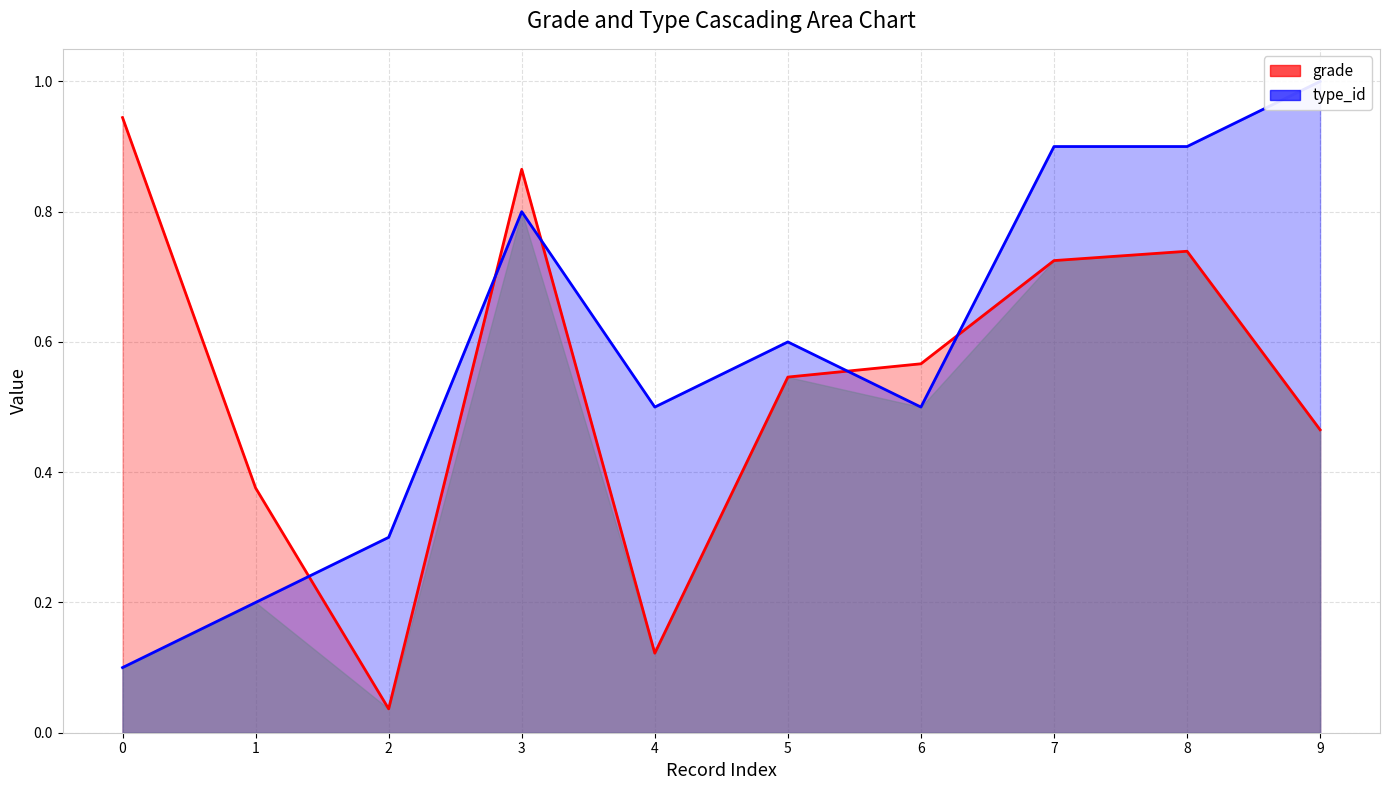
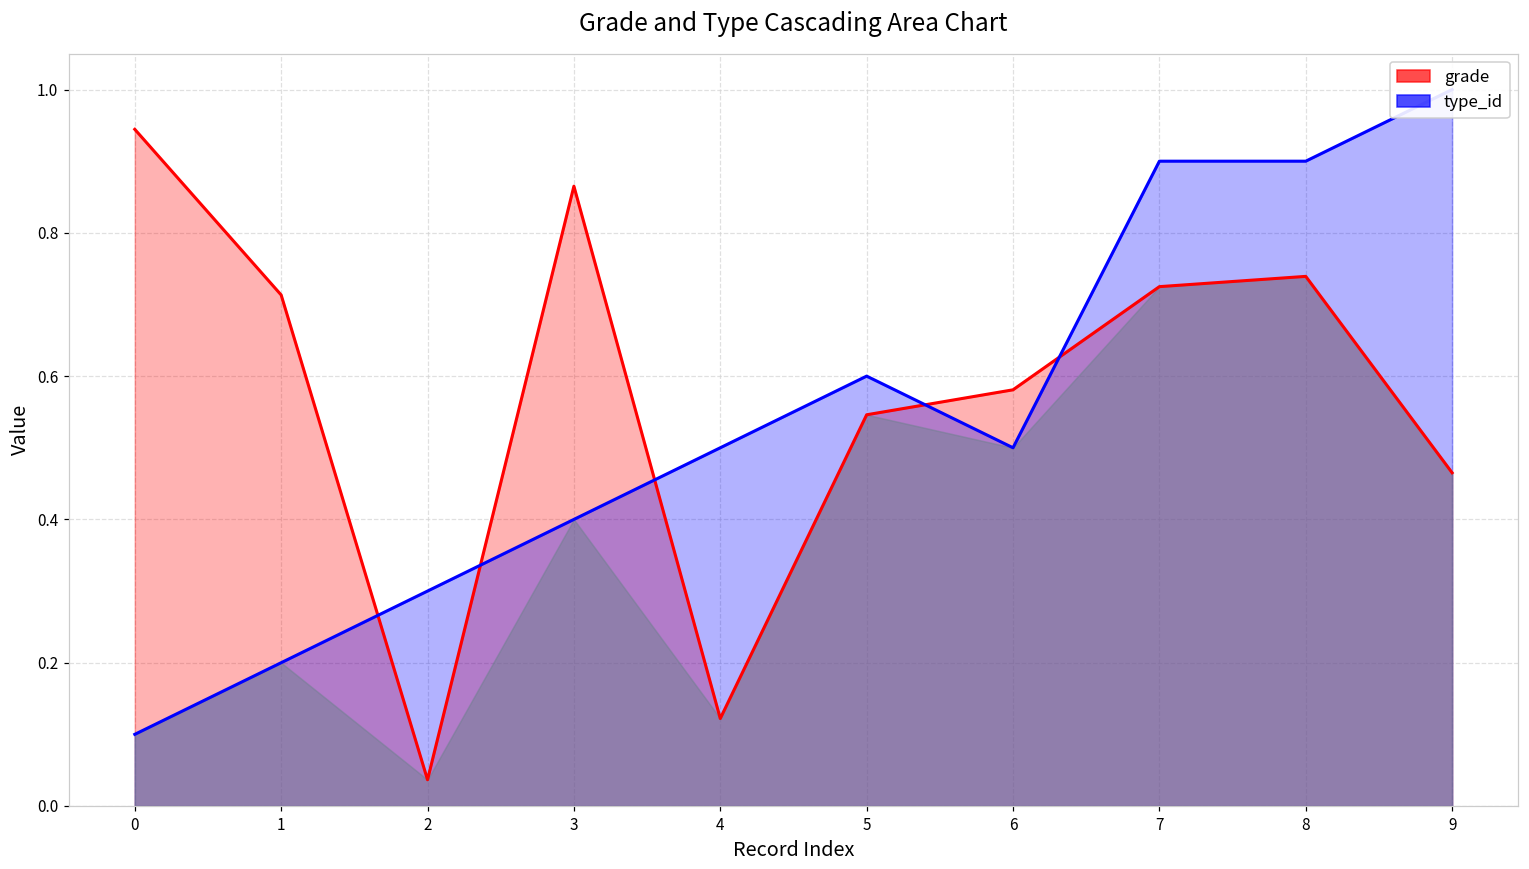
grade, 1: 0.38 -> 0.71
type_id, 3: 0.80 -> 0.40
grade, 6: 0.57 -> 0.58
